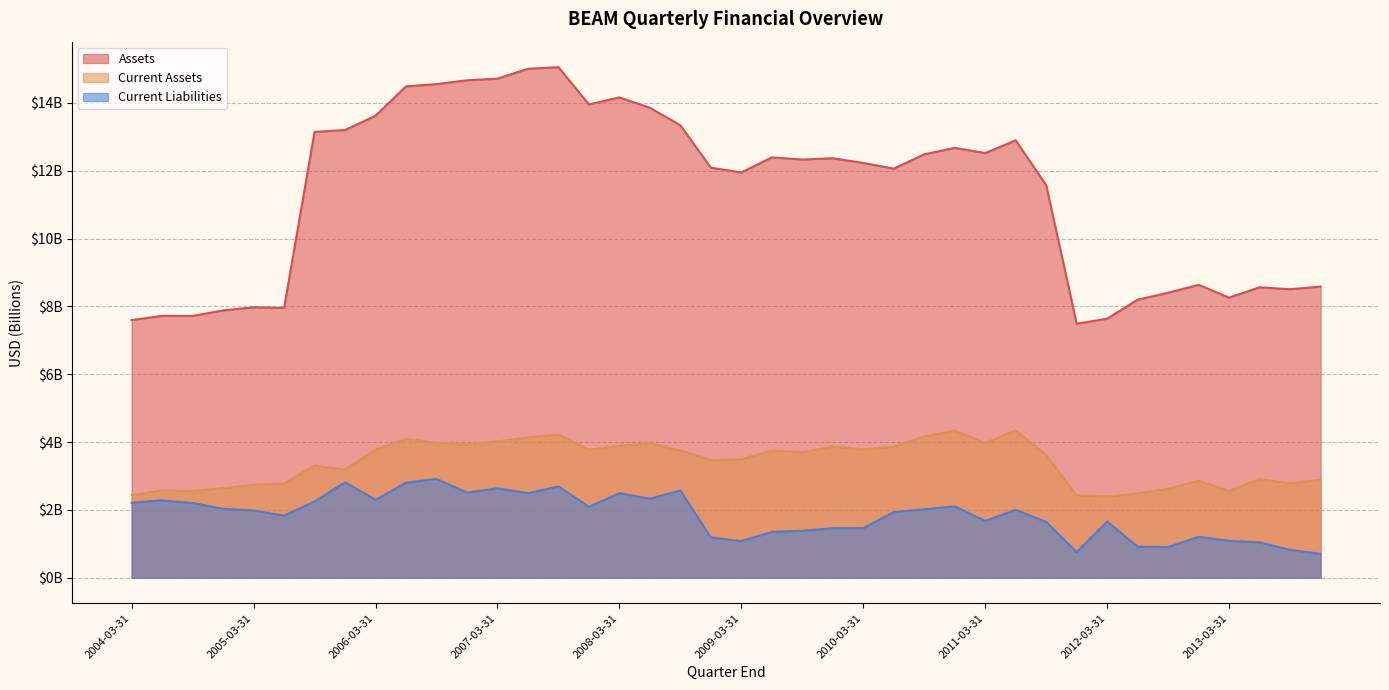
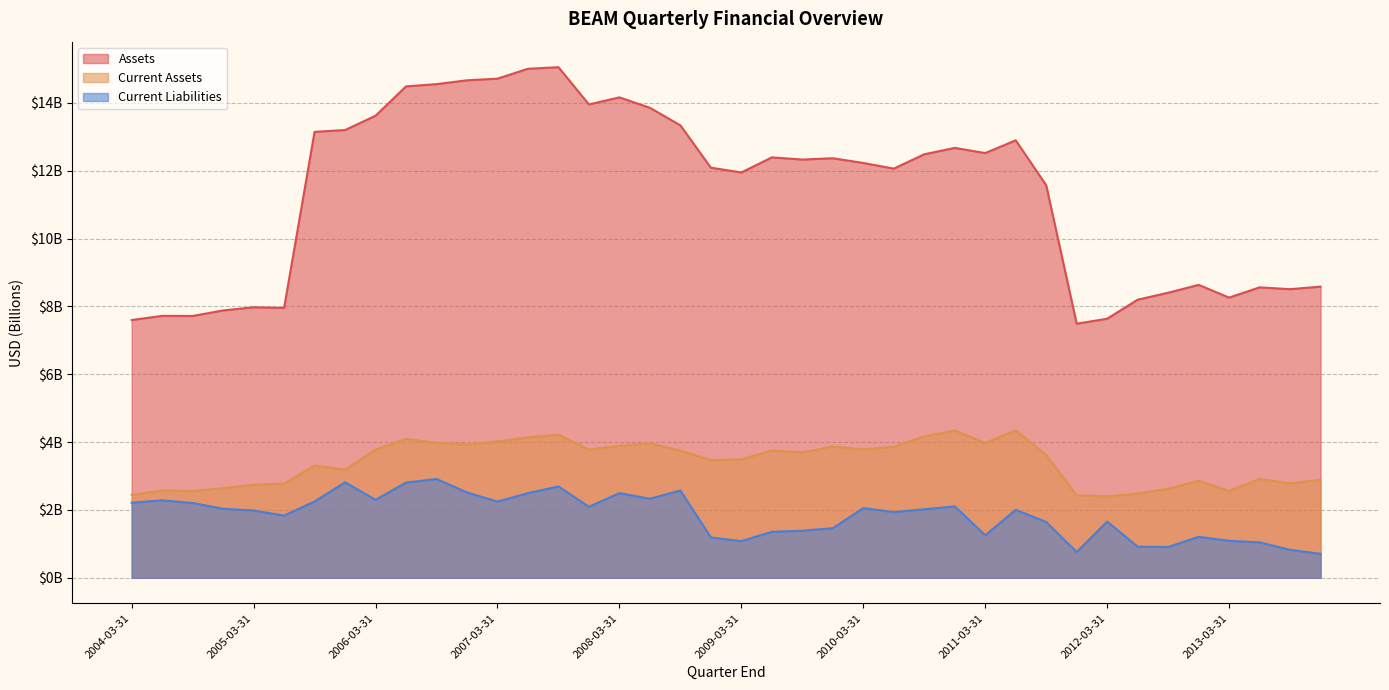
Current Liabilities, 2007-03-31: $2600000000 -> $2200000000
Current Liabilities, 2010-03-31: $1500000000 -> $2100000000
Current Liabilities, 2011-03-31: $1700000000 -> $1300000000
